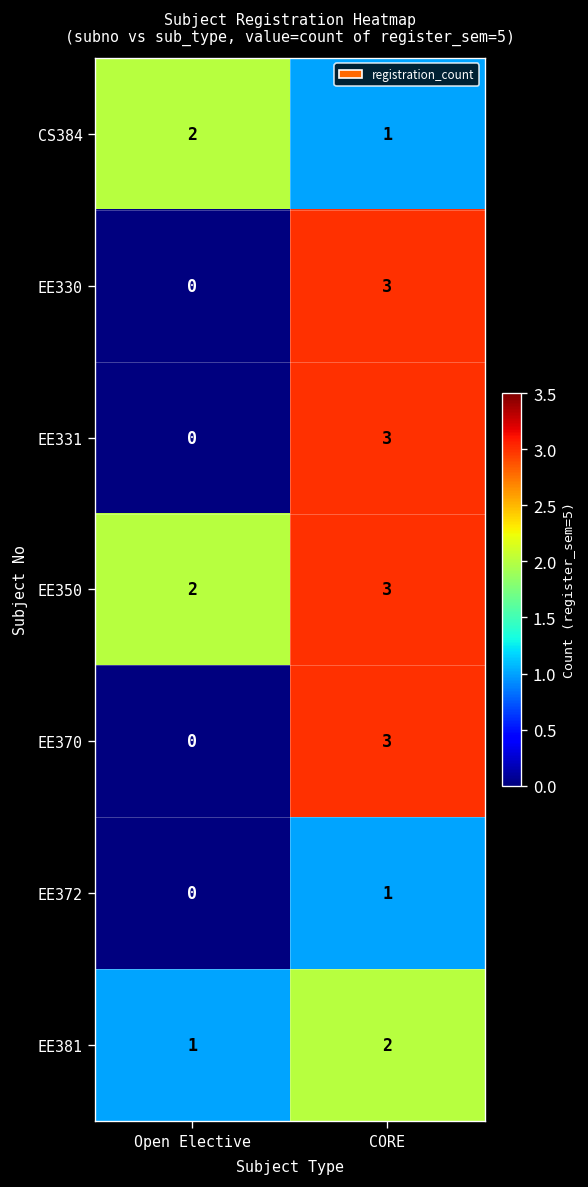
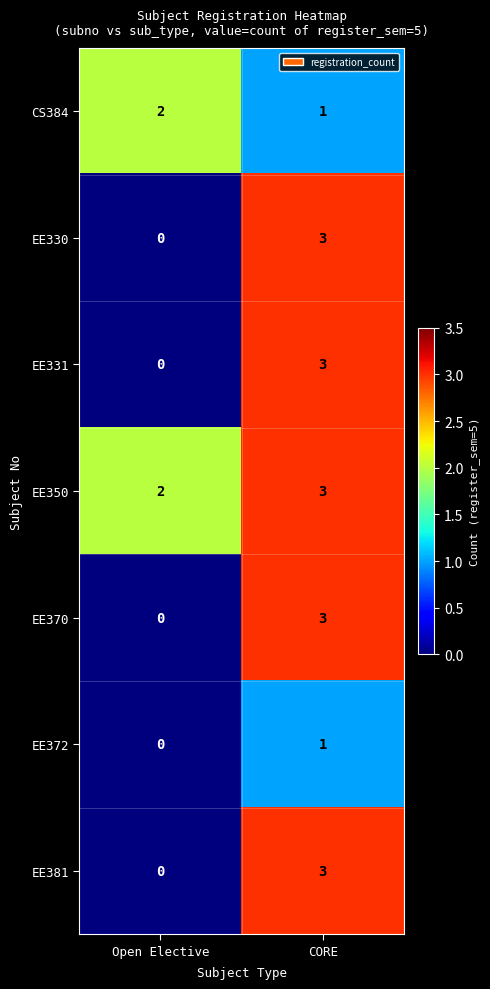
EE381, Open Elective: 1 -> 0
EE381, CORE: 2 -> 3
